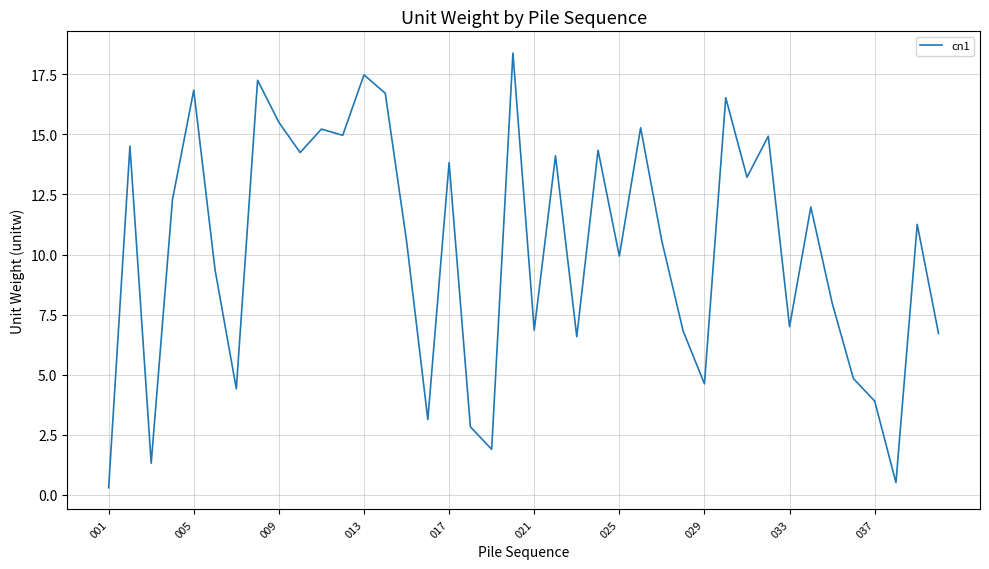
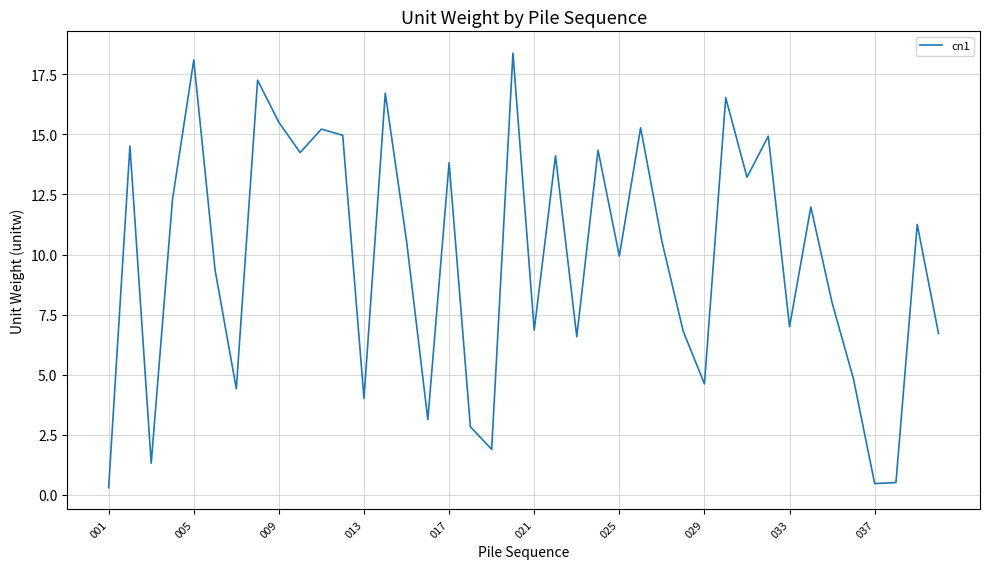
005: 16.8 -> 18.1
013: 17.5 -> 4.0
037: 3.9 -> 0.5
